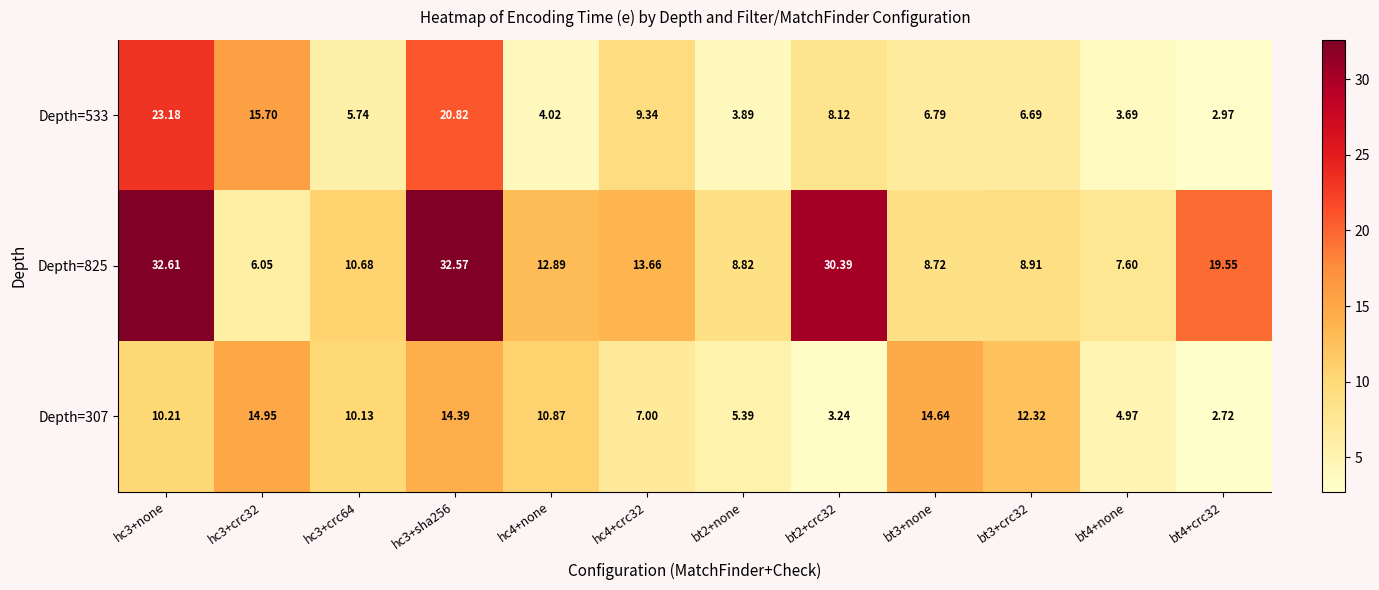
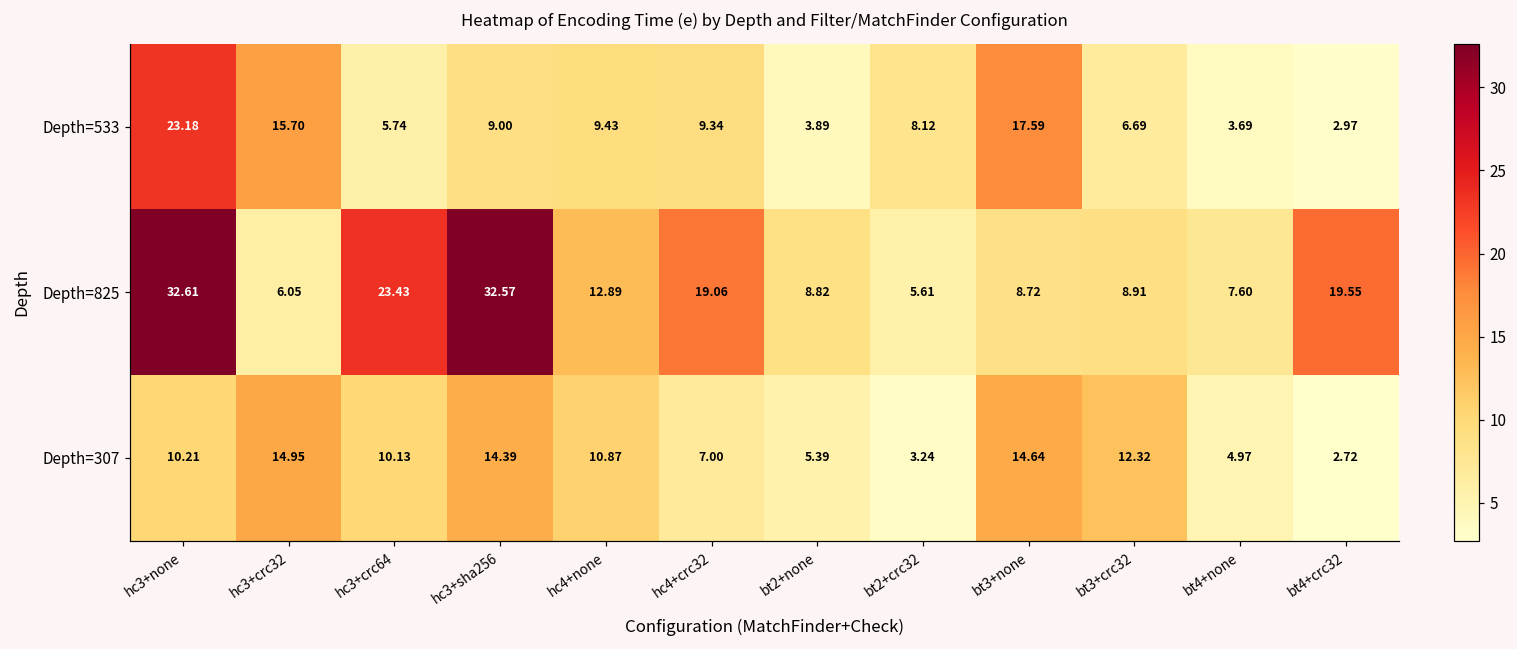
Depth=533, hc3+sha256: 20.82 -> 9.00
Depth=533, hc4+none: 4.02 -> 9.43
Depth=533, bt3+none: 6.79 -> 17.59
Depth=825, hc3+crc64: 10.68 -> 23.43
Depth=825, hc4+crc32: 13.66 -> 19.06
Depth=825, bt2+crc32: 30.39 -> 5.61
